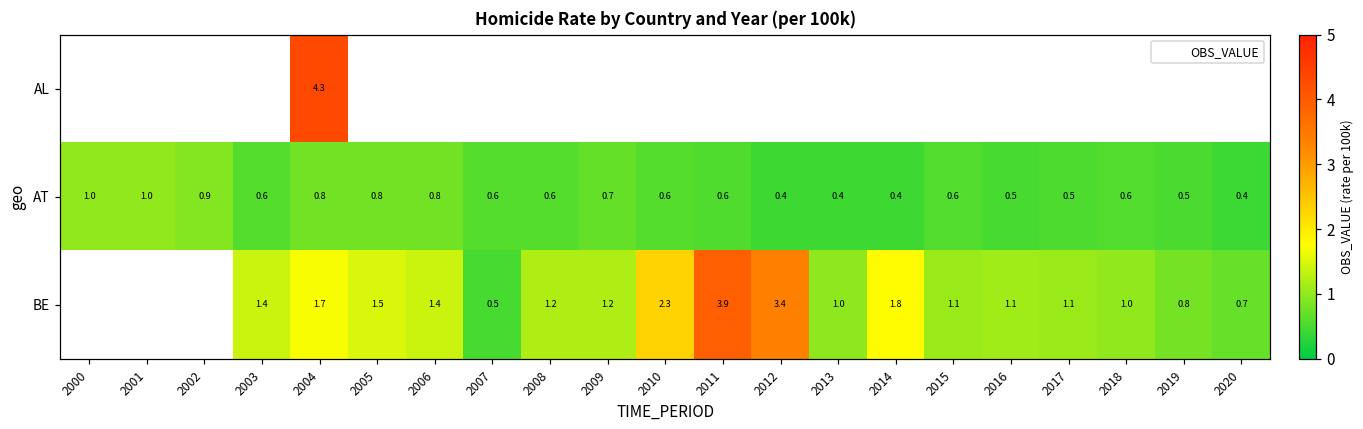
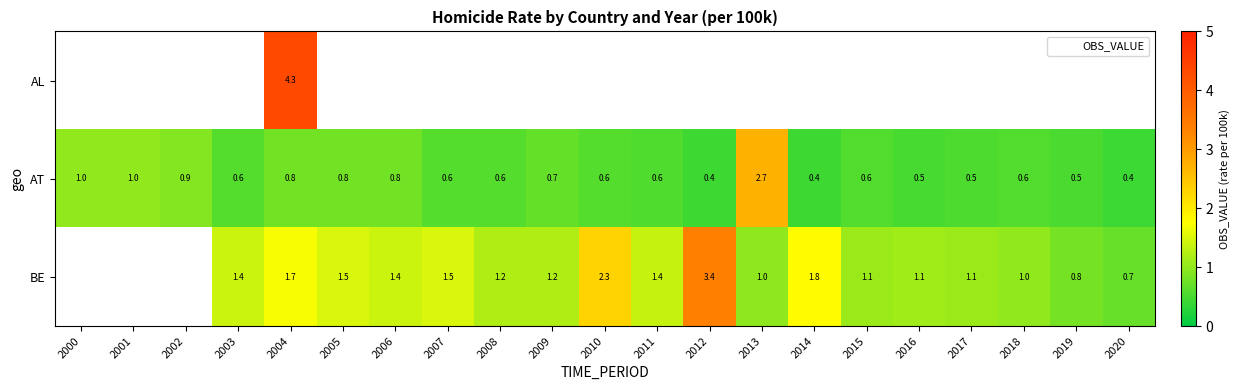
AT, 2013: 0.4 -> 2.7
BE, 2007: 0.5 -> 1.5
BE, 2011: 3.9 -> 1.4
